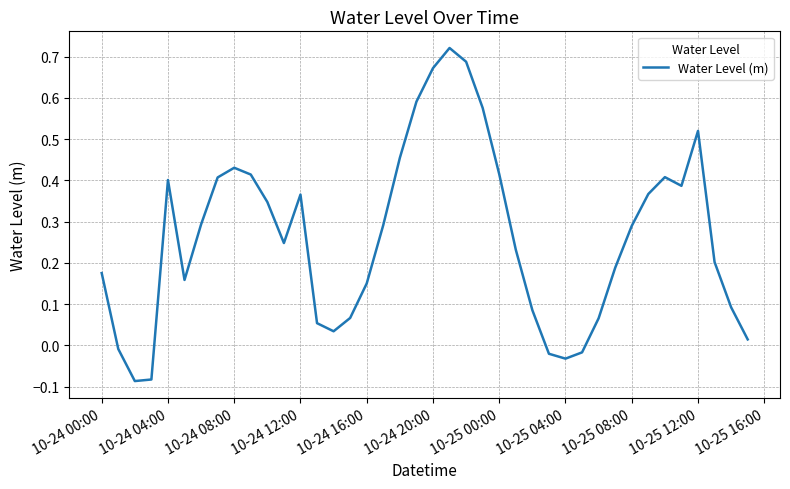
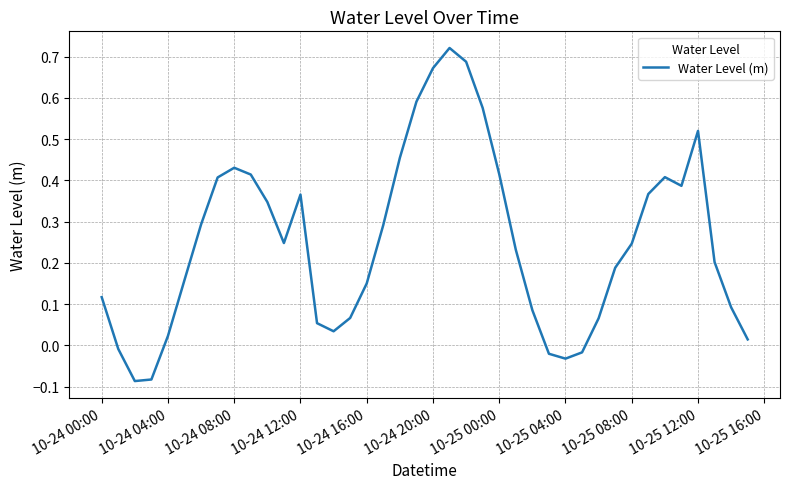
10-24 00:00: 0.18 -> 0.12
10-24 04:00: 0.40 -> 0.02
10-25 08:00: 0.29 -> 0.25
